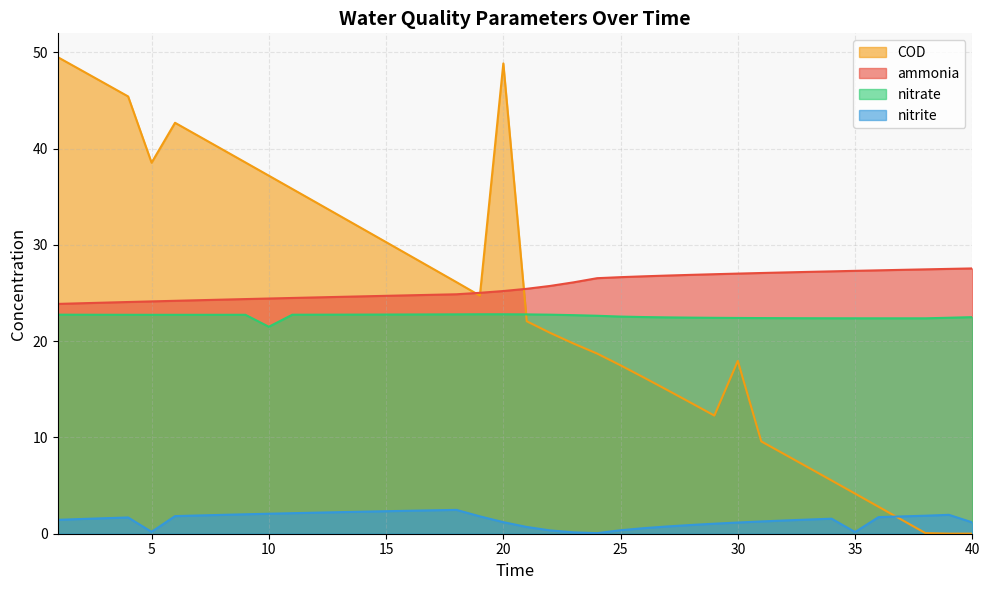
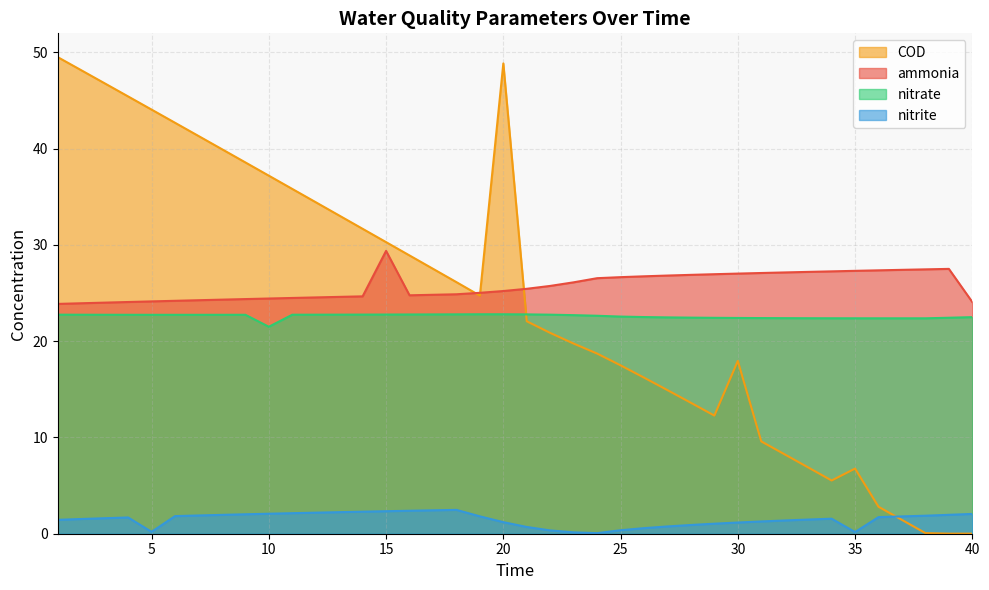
COD, 5: 39 -> 44
ammonia, 15: 25 -> 29
COD, 35: 4 -> 7
ammonia, 40: 28 -> 24
nitrite, 40: 1 -> 2
